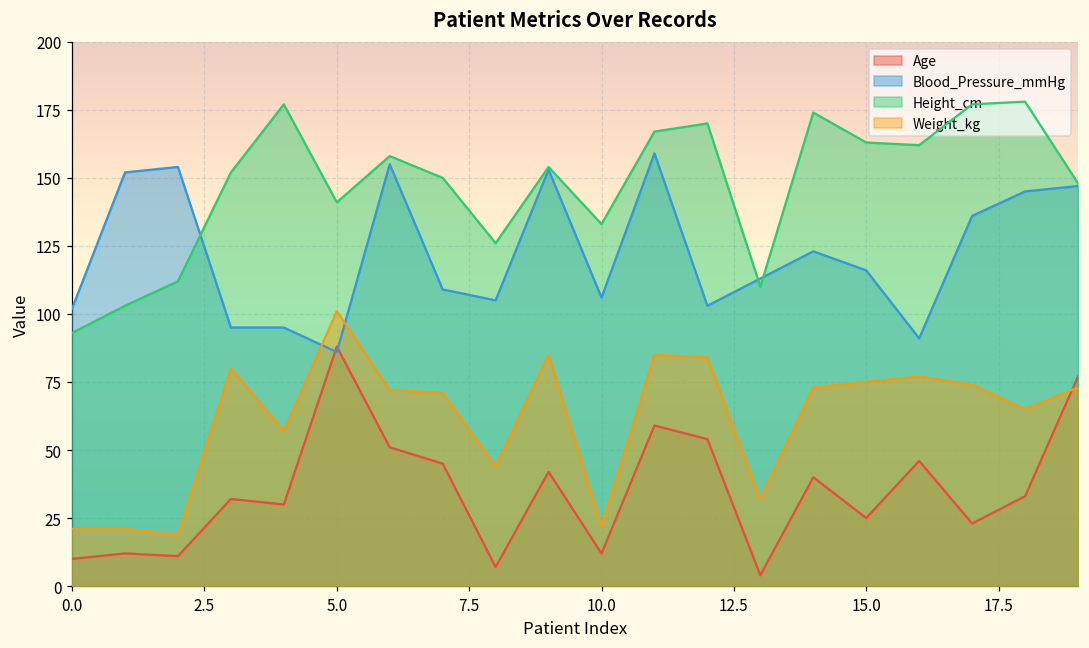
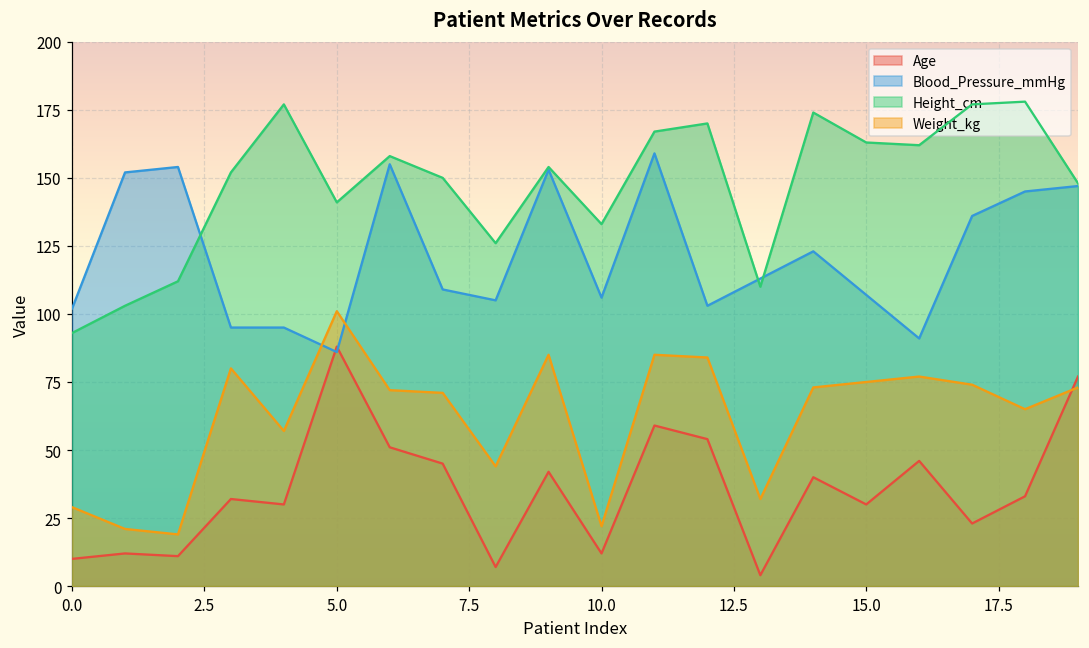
Weight_kg, 0.0: 21 -> 29
Age, 15.0: 25 -> 30
Blood_Pressure_mmHg, 15.0: 116 -> 107
